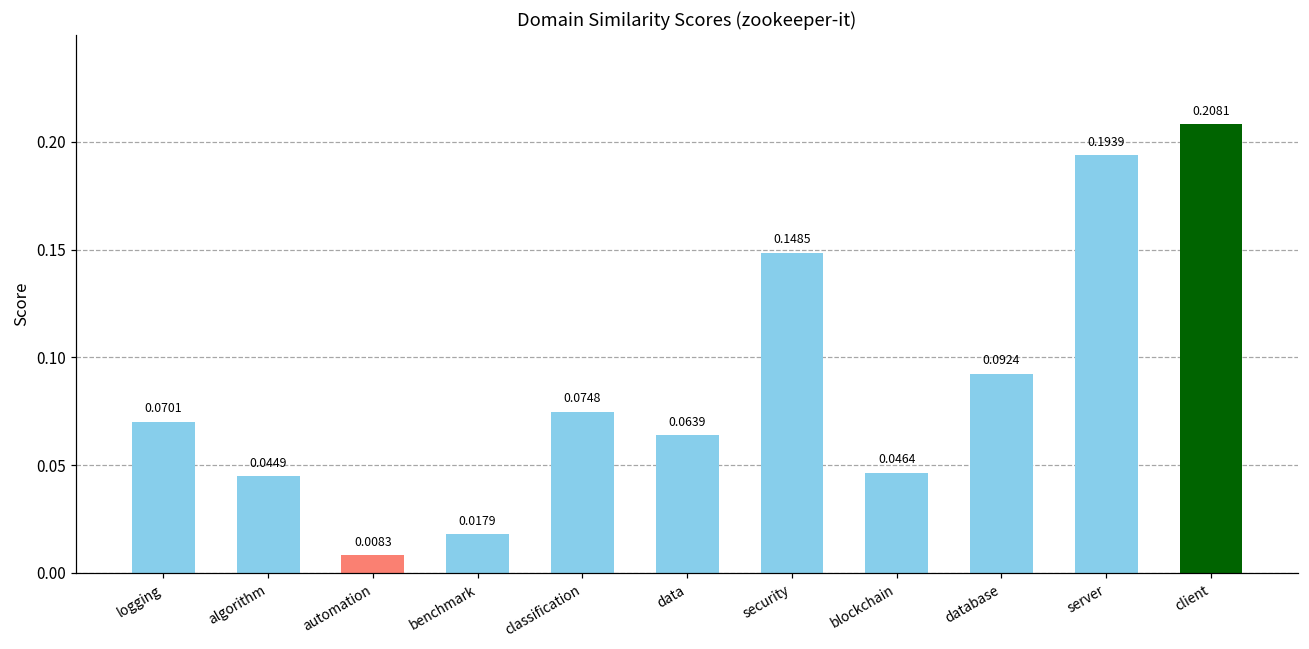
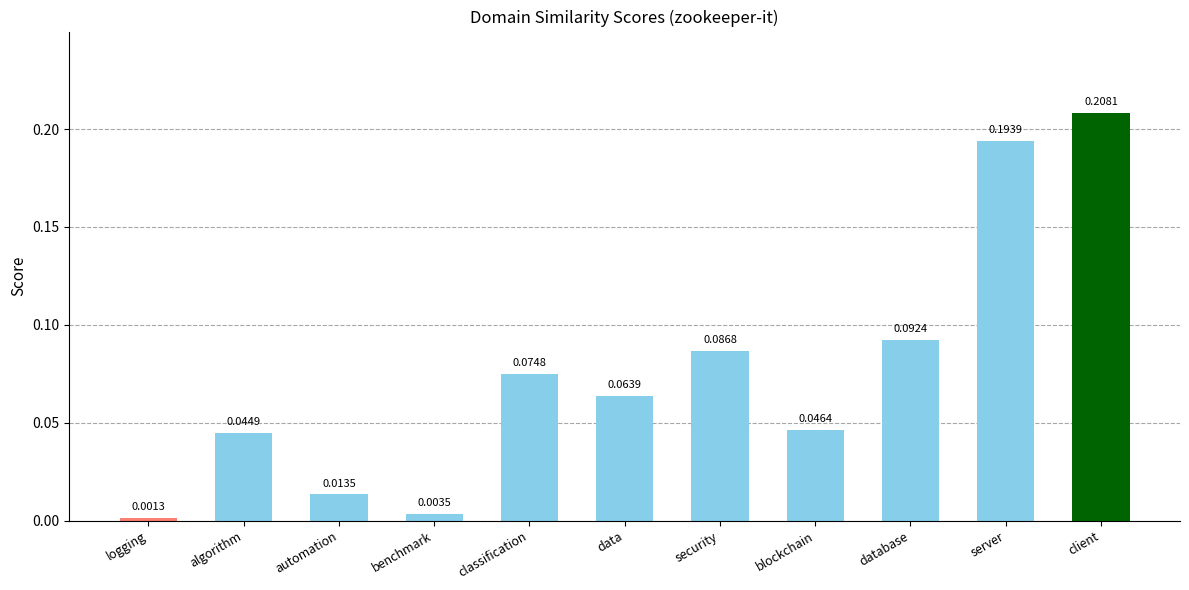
logging: 0.0701 -> 0.0013
automation: 0.0083 -> 0.0135
benchmark: 0.0179 -> 0.0035
security: 0.1485 -> 0.0868
